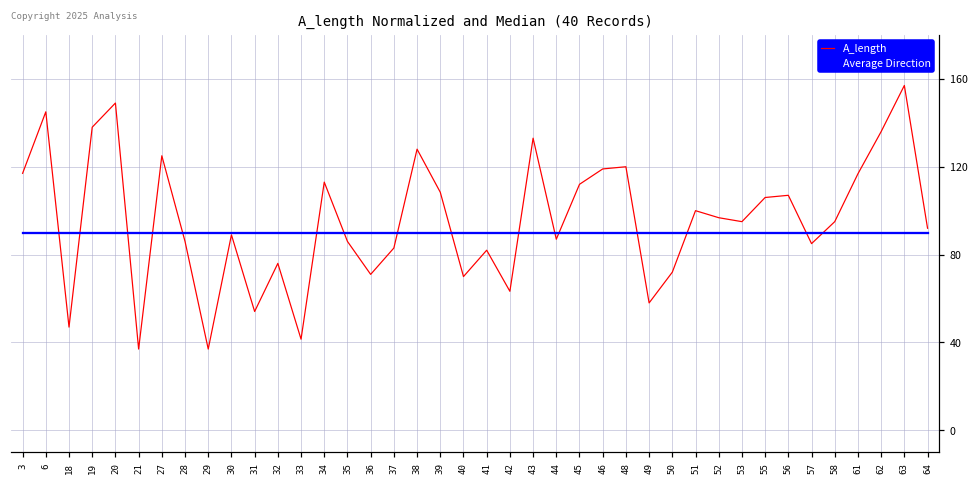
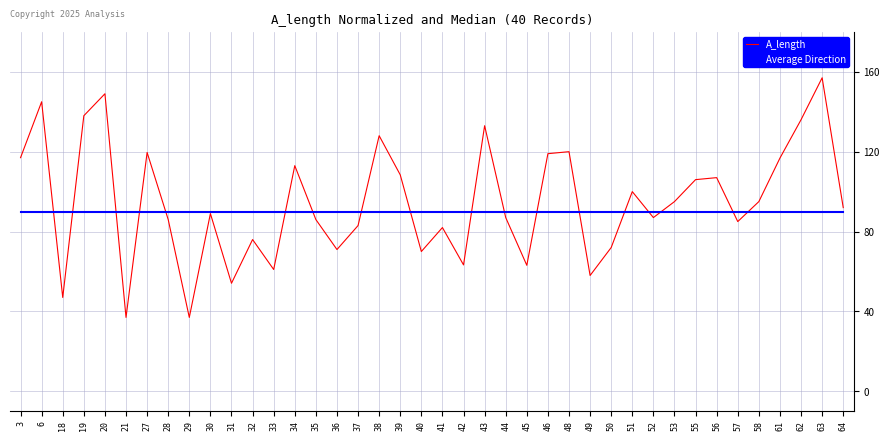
A_length, 27: 125 -> 120
A_length, 33: 42 -> 61
A_length, 45: 112 -> 63
A_length, 52: 97 -> 87
